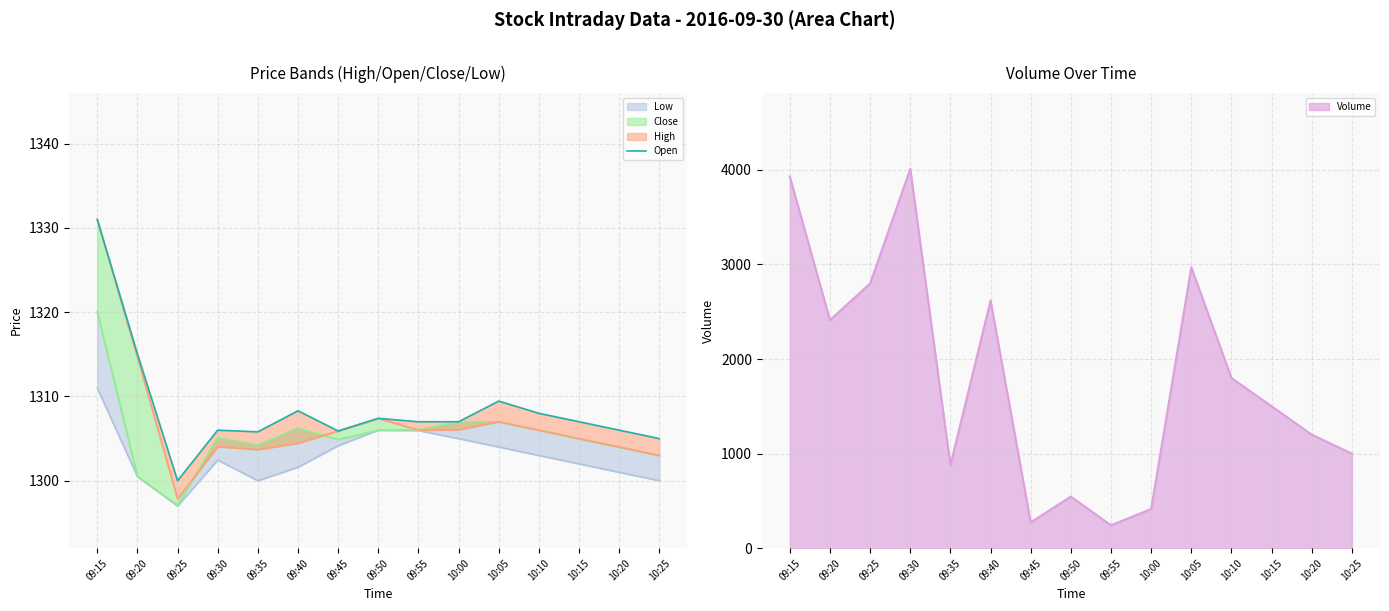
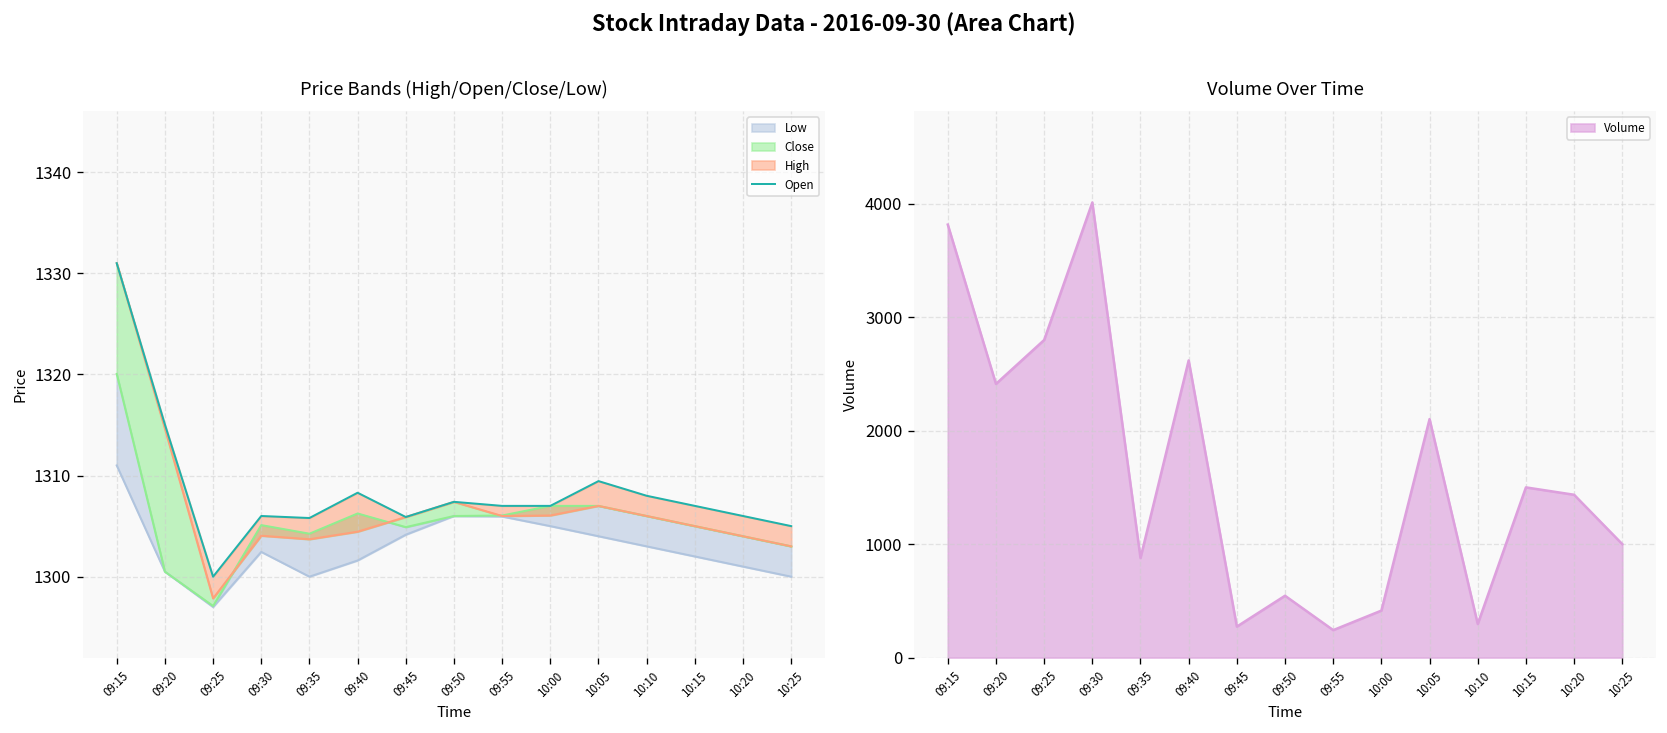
Volume Over Time, 09:15: 3900 -> 3800
Volume Over Time, 10:05: 3000 -> 2100
Volume Over Time, 10:10: 1800 -> 300
Volume Over Time, 10:20: 1200 -> 1400
